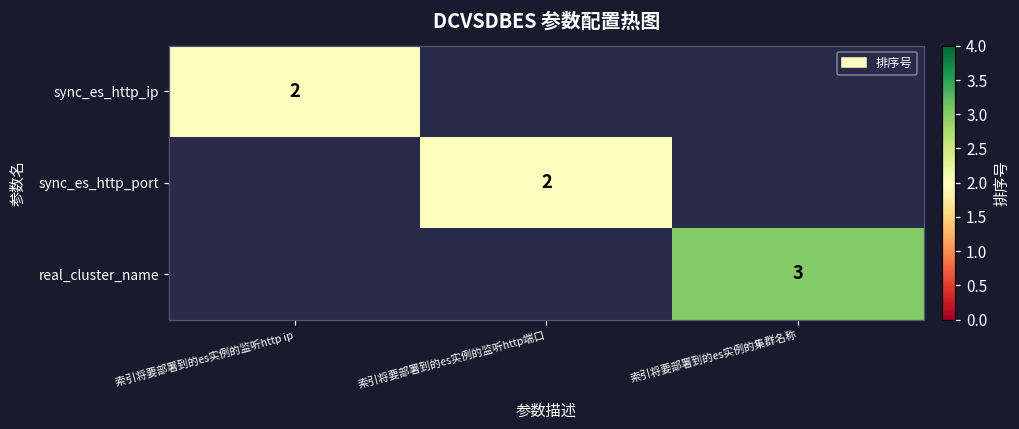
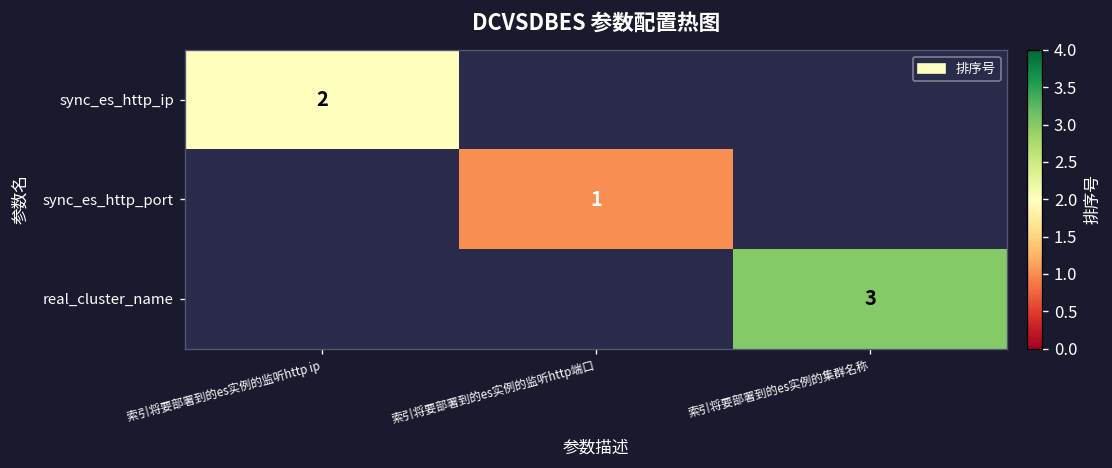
sync_es_http_port, 索引将要部署到的es实例的监听http端口: 2 -> 1
